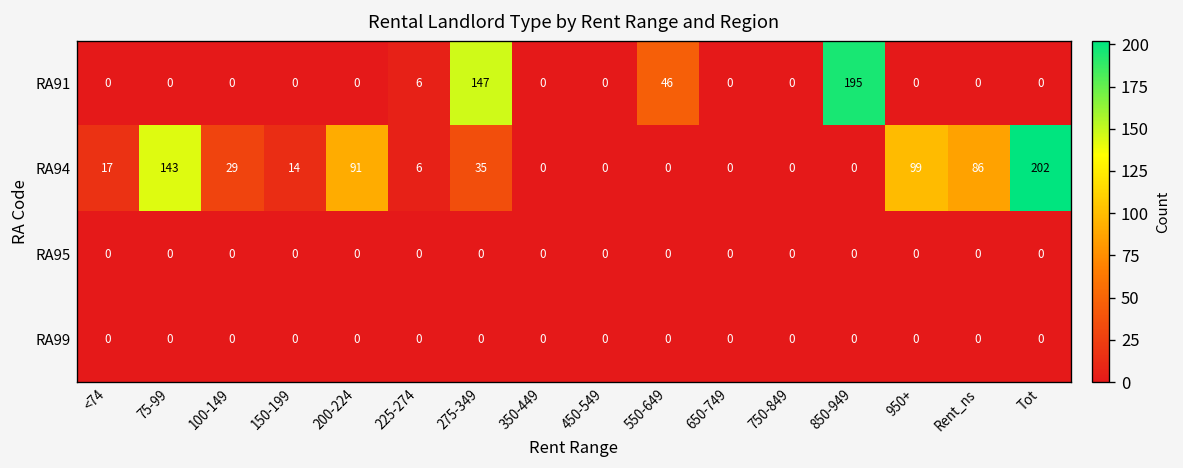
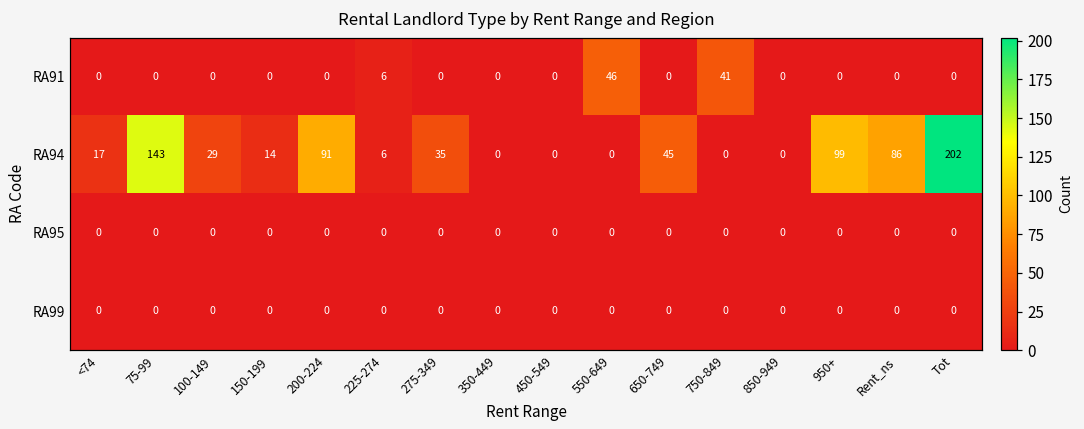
RA91, 275-349: 147 -> 0
RA91, 750-849: 0 -> 41
RA91, 850-949: 195 -> 0
RA94, 650-749: 0 -> 45
